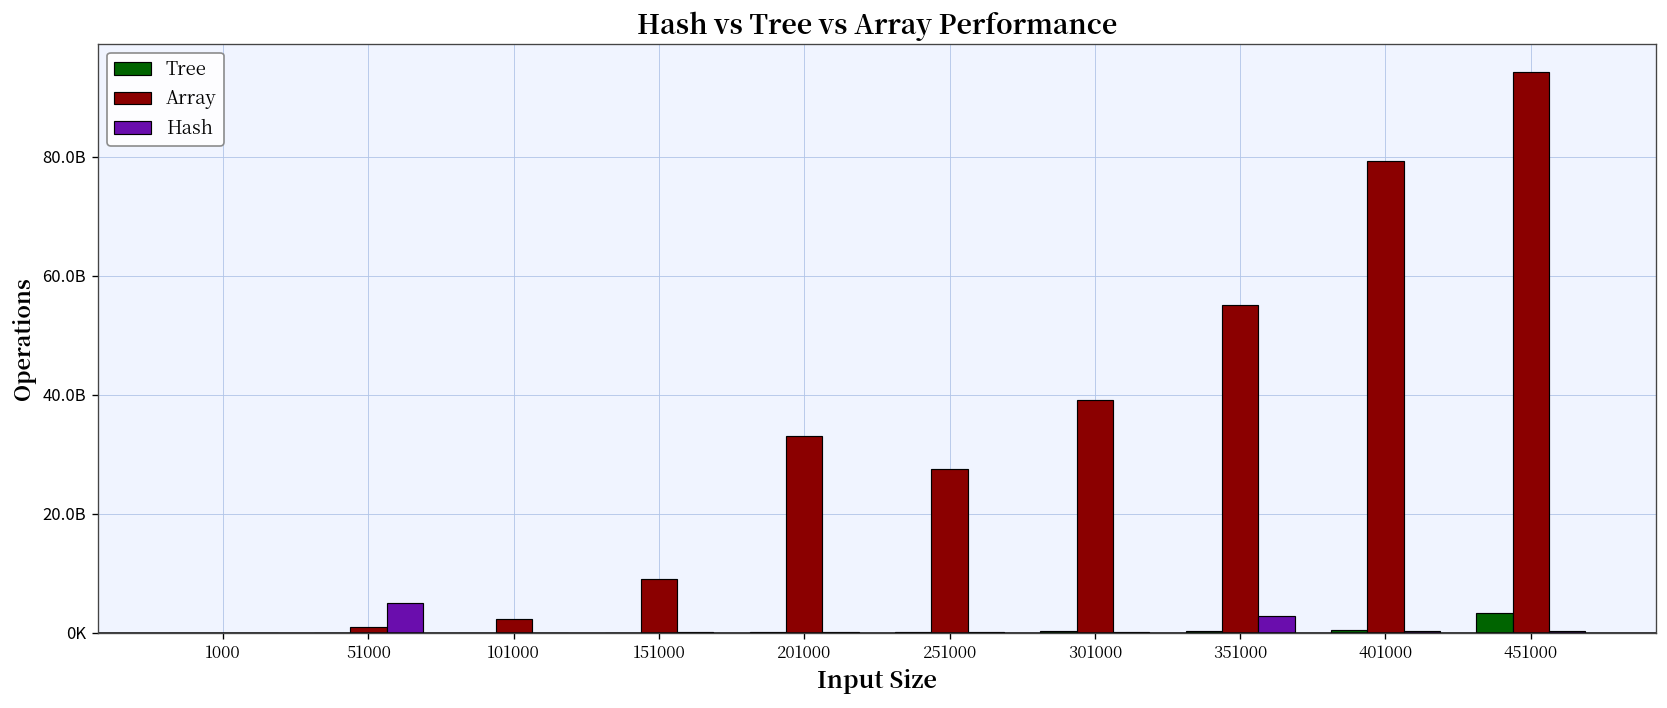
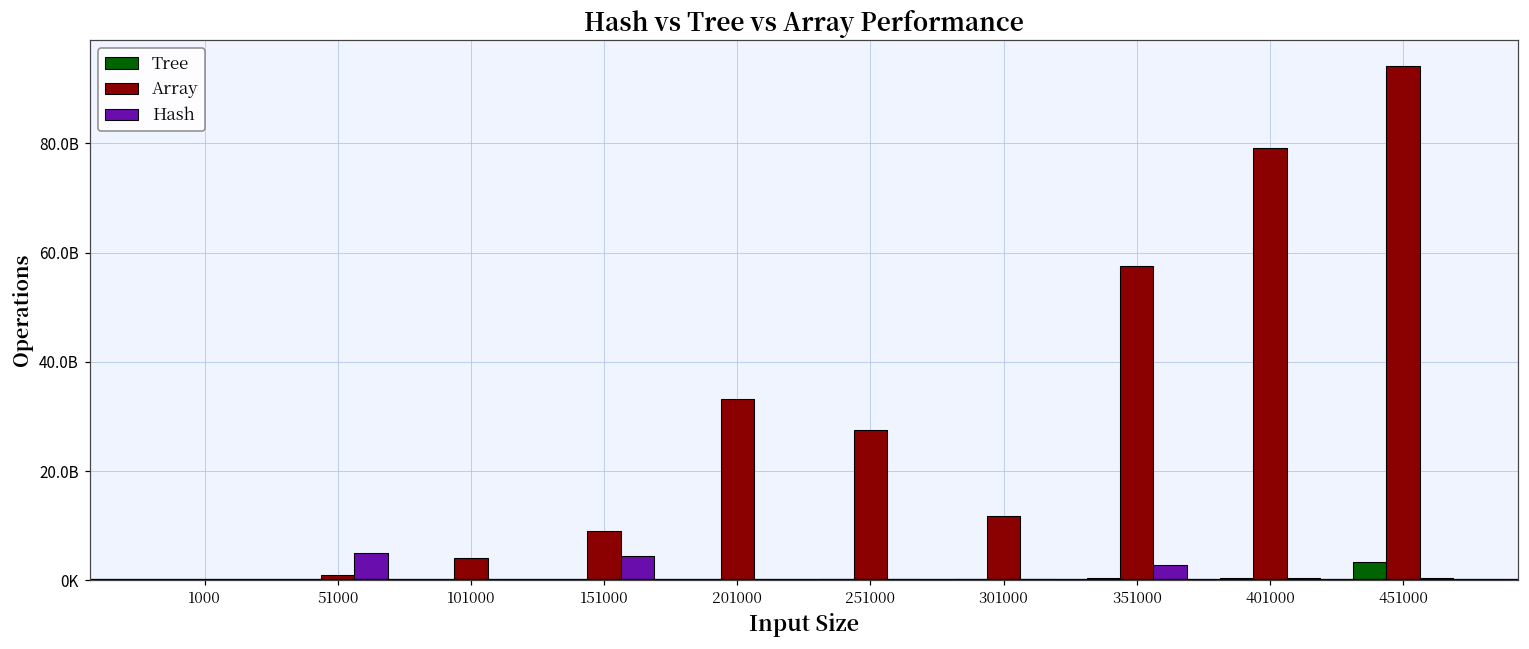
Array, 101000: 2000000000 -> 4000000000
Hash, 151000: 0 -> 4000000000
Array, 301000: 39000000000 -> 12000000000
Array, 351000: 55000000000 -> 58000000000
